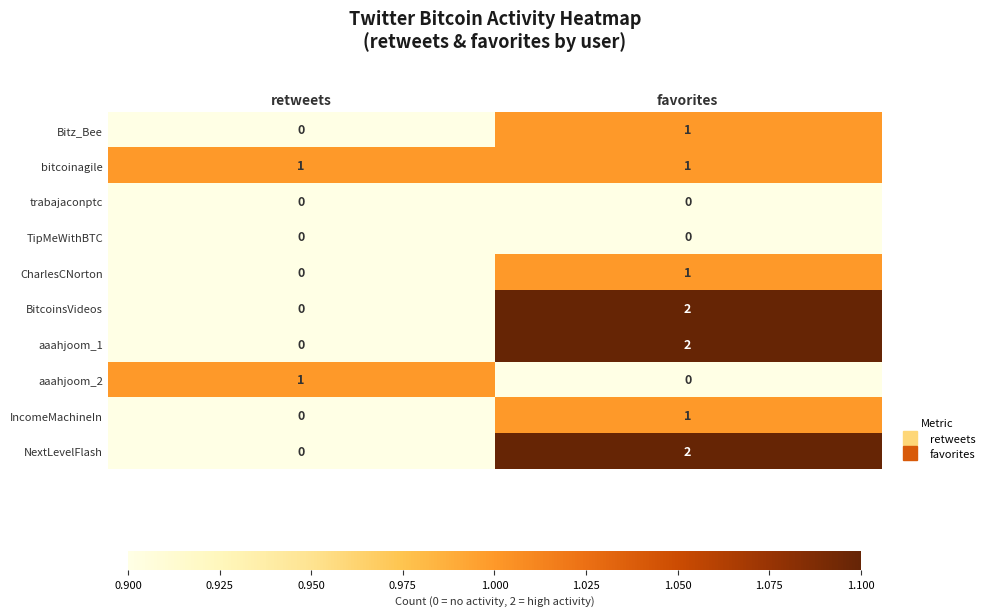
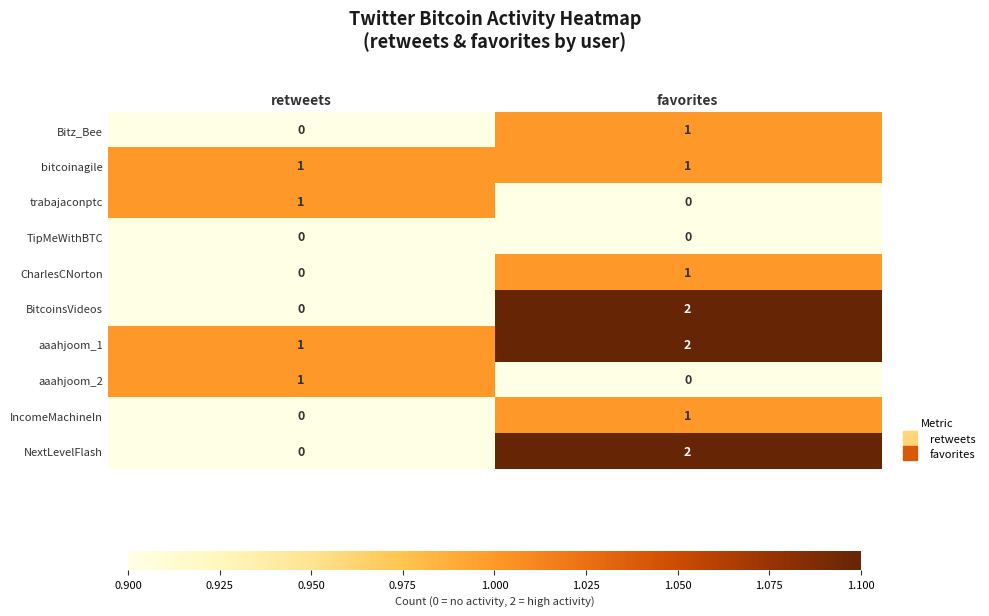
trabajaconptc, retweets: 0 -> 1
aaahjoom_1, retweets: 0 -> 1
